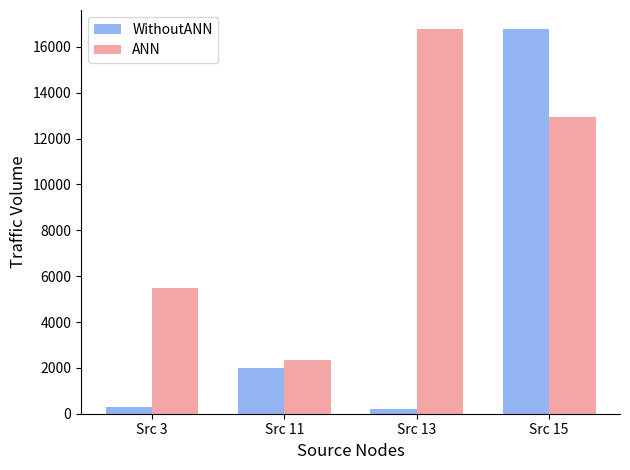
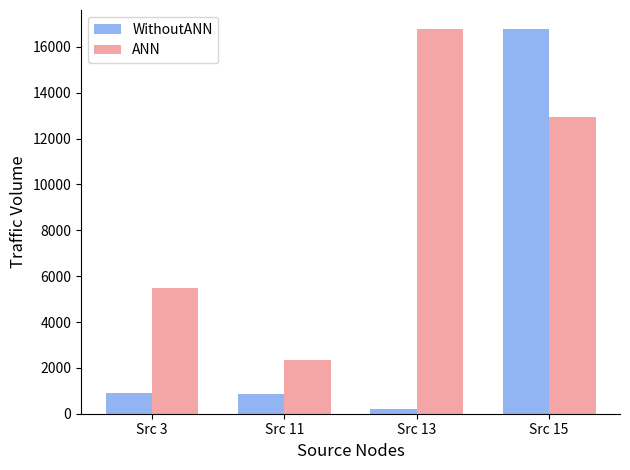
WithoutANN, Src 3: 300 -> 900
WithoutANN, Src 11: 2000 -> 800
